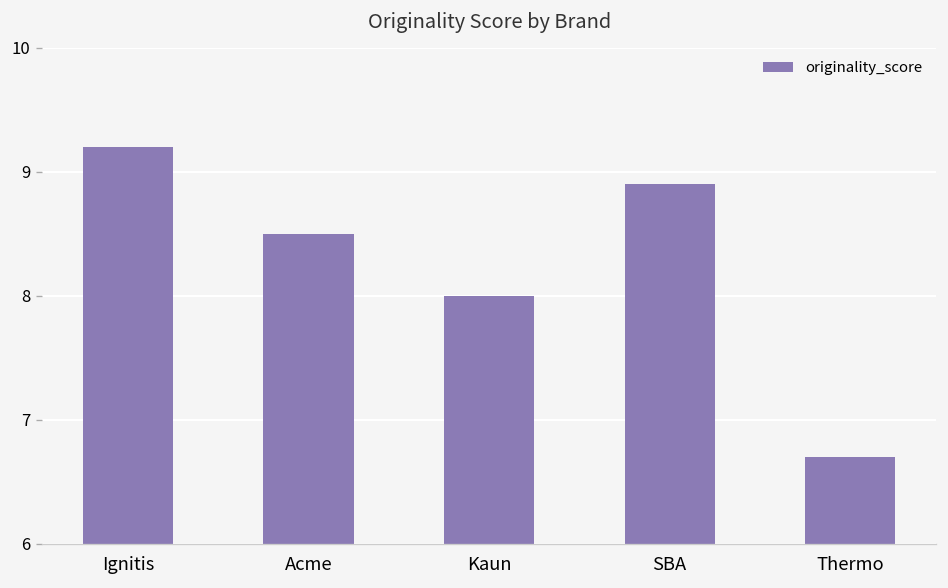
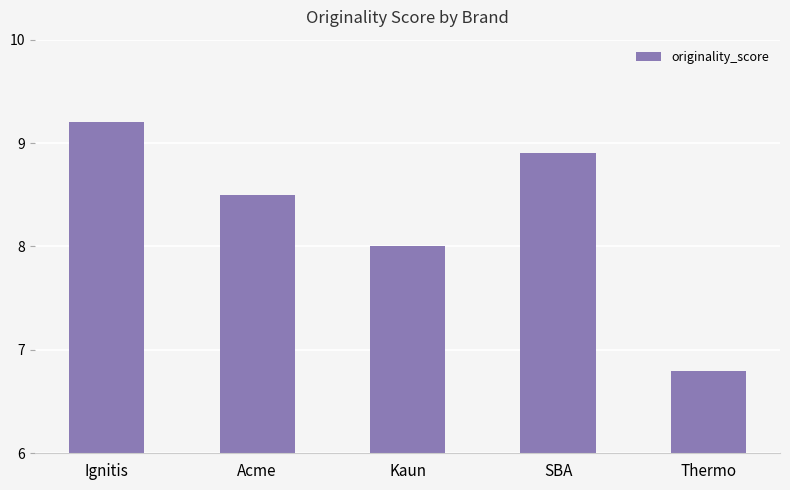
Thermo: 6.7 -> 6.8
